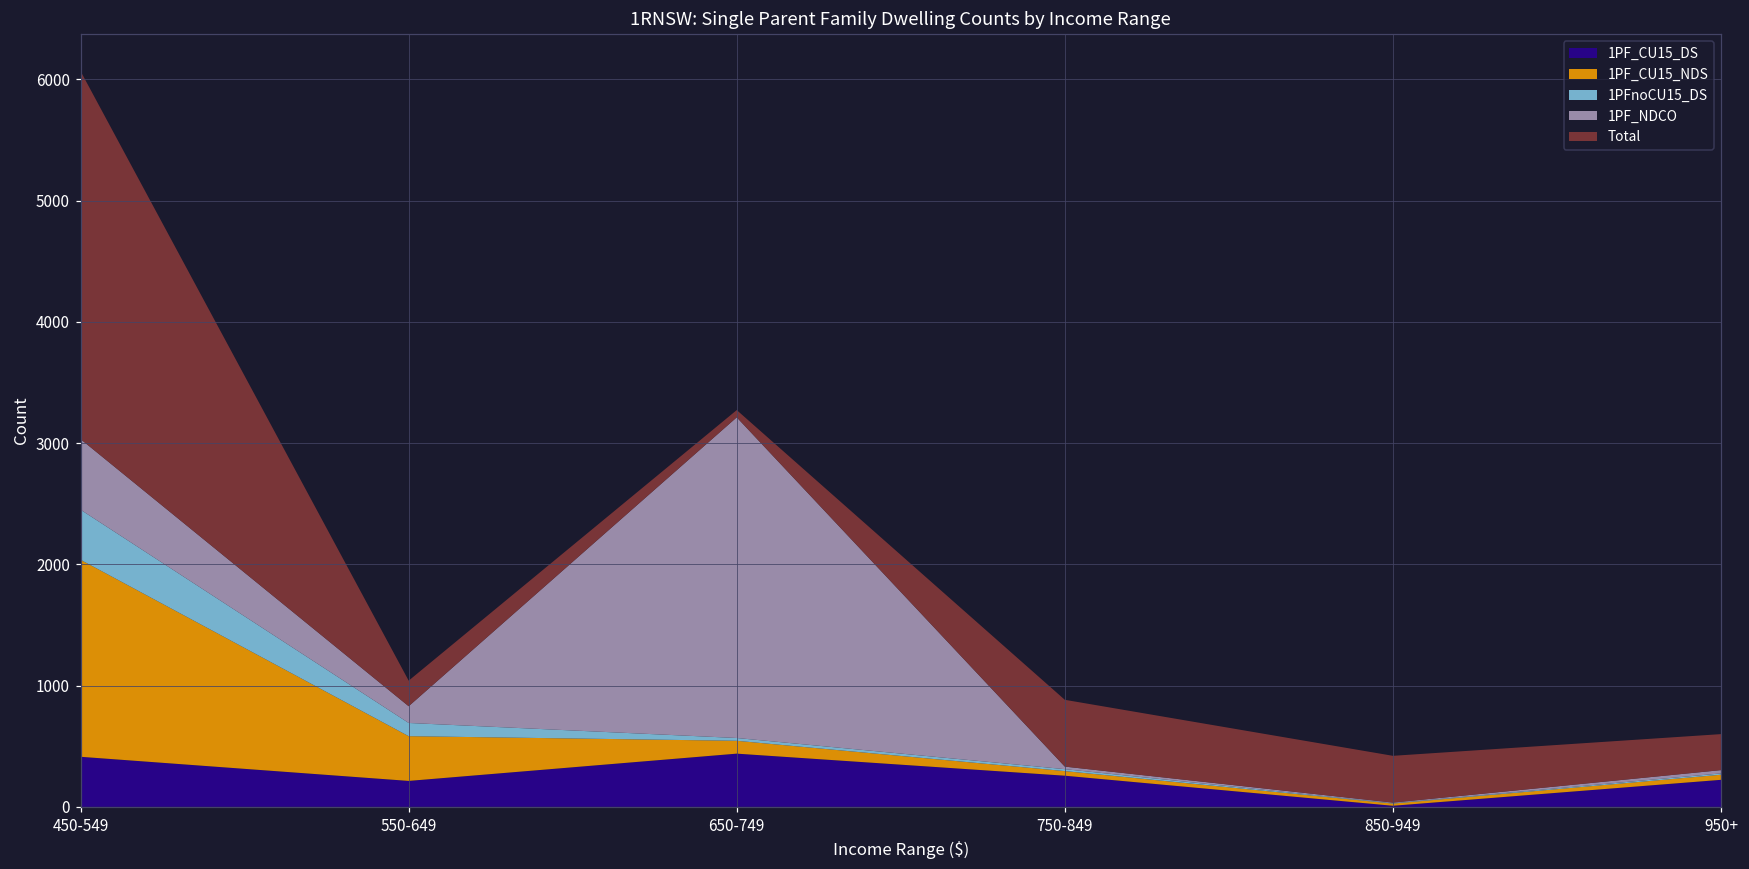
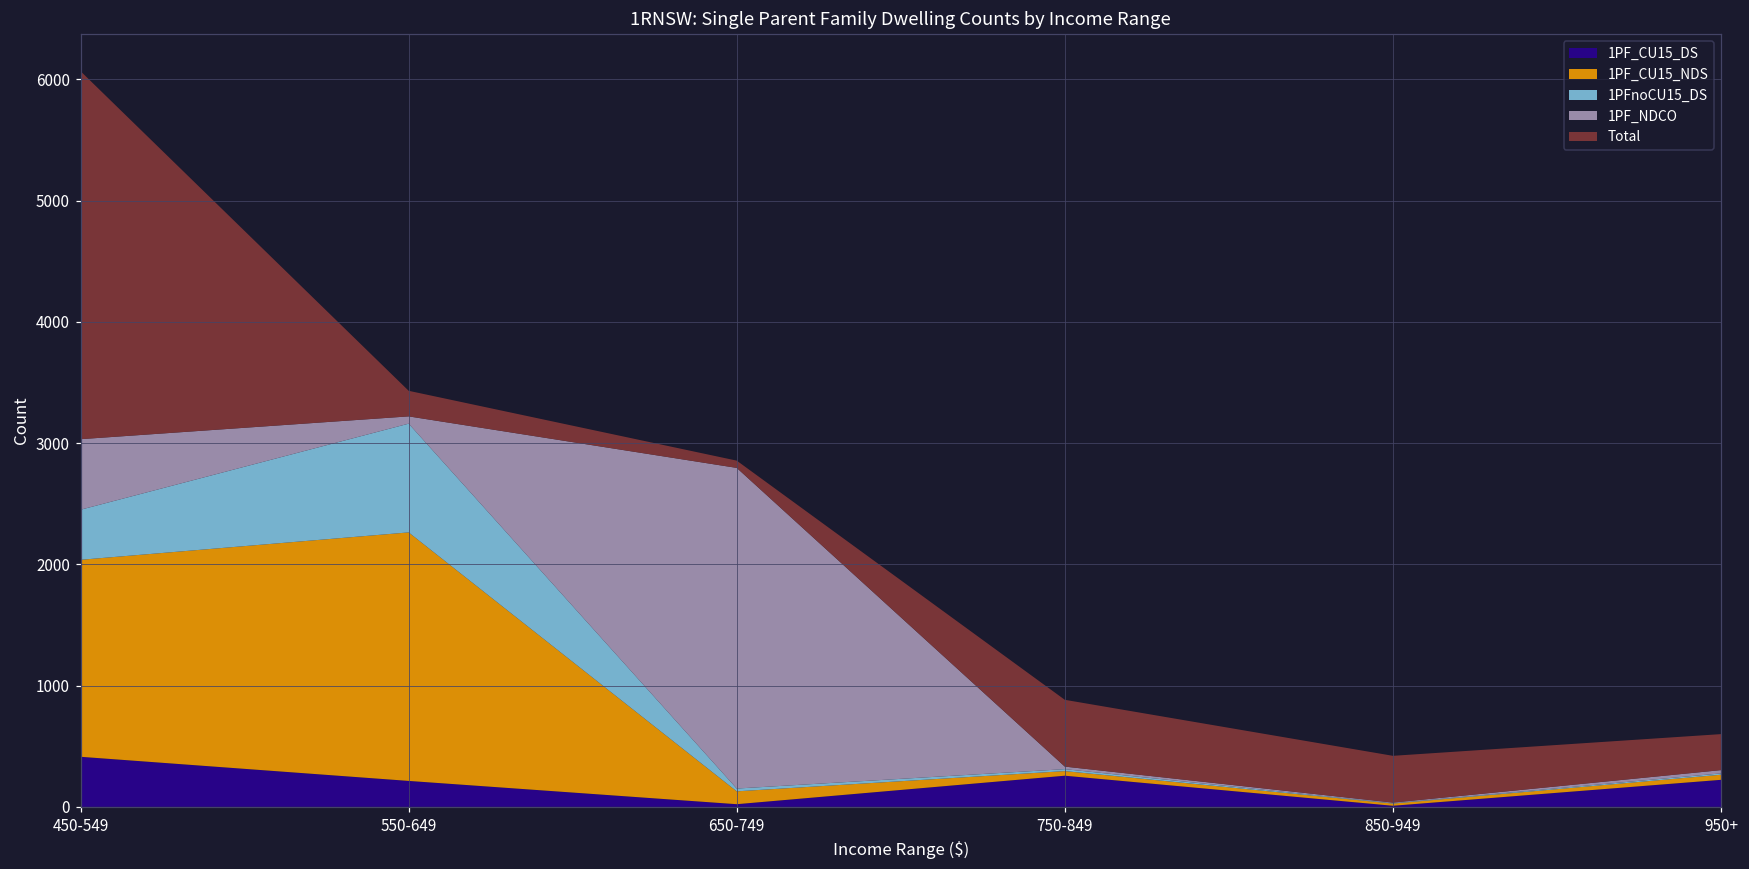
1PF_CU15_NDS, 550-649: 370 -> 2050
1PFnoCU15_DS, 550-649: 110 -> 900
1PF_NDCO, 550-649: 140 -> 60
1PF_CU15_DS, 650-749: 440 -> 20
